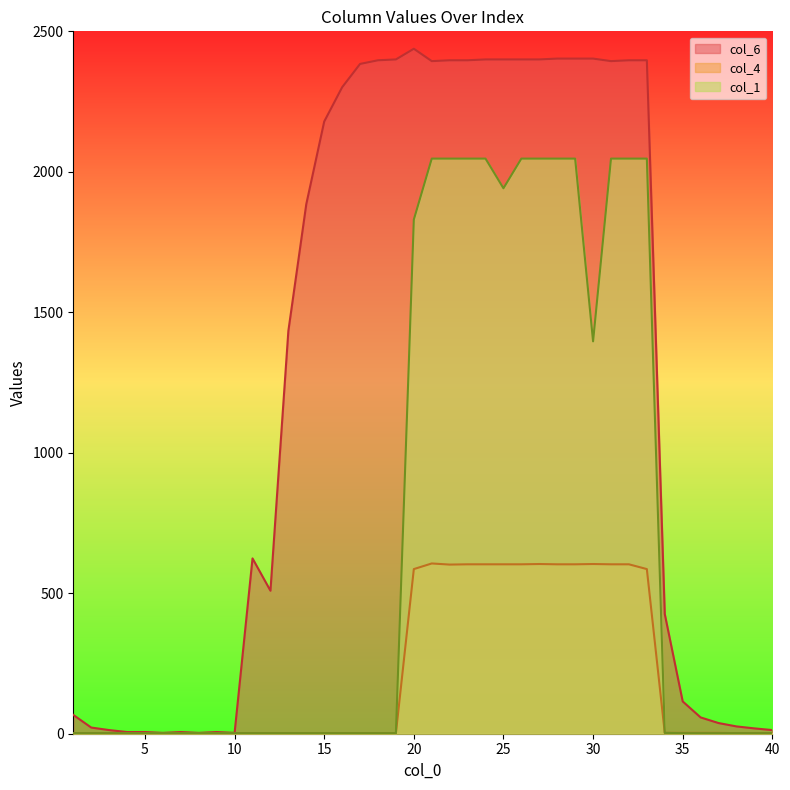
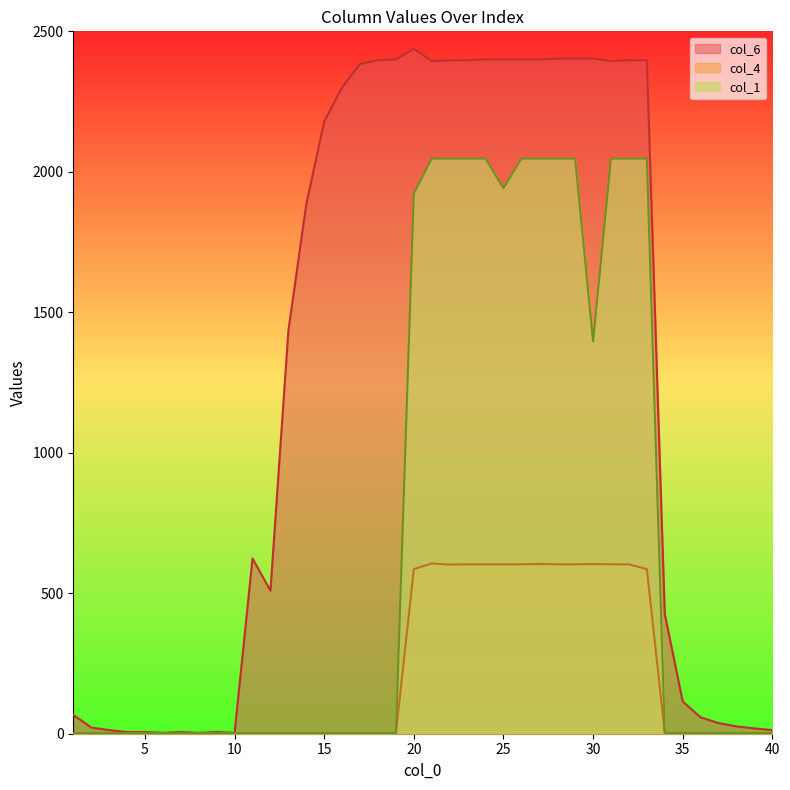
col_1, 20: 1830 -> 1920
